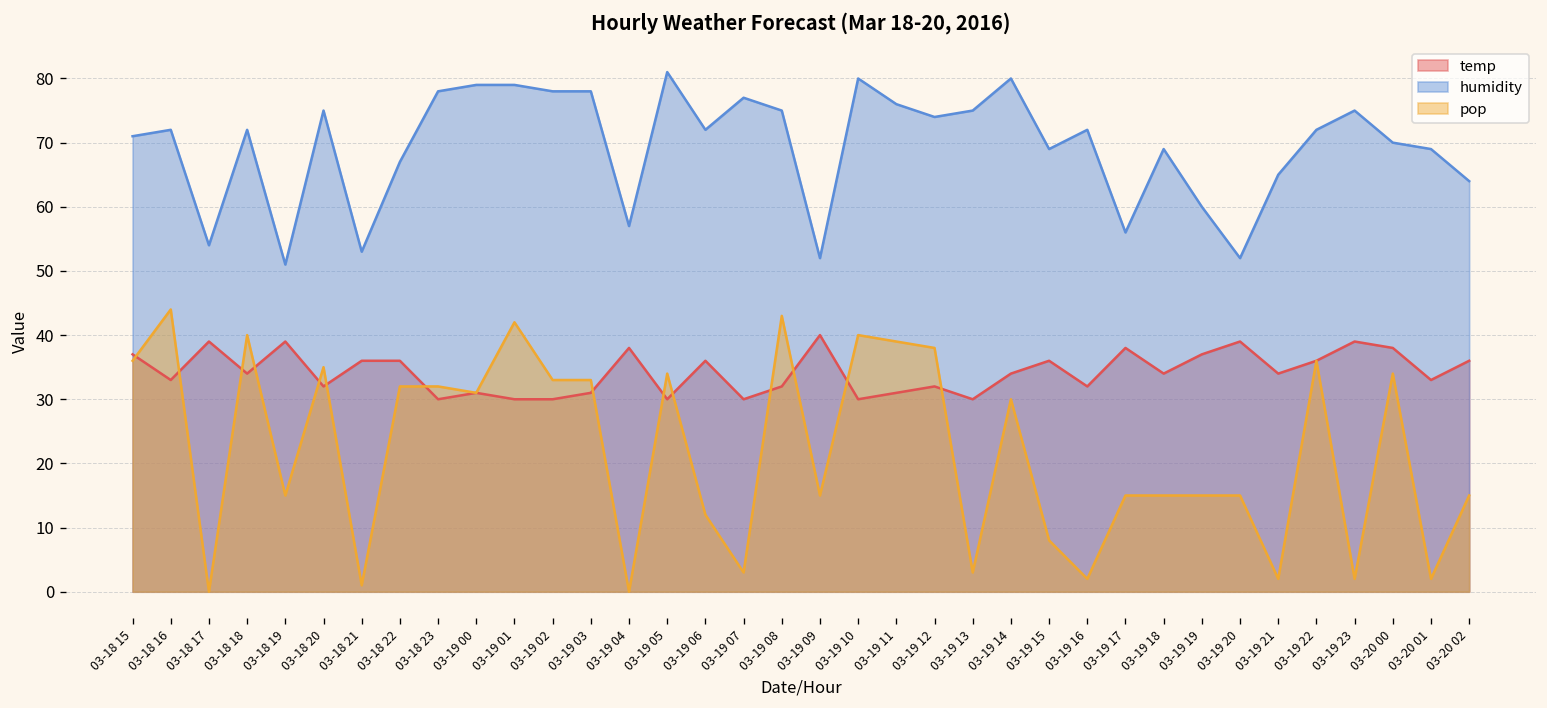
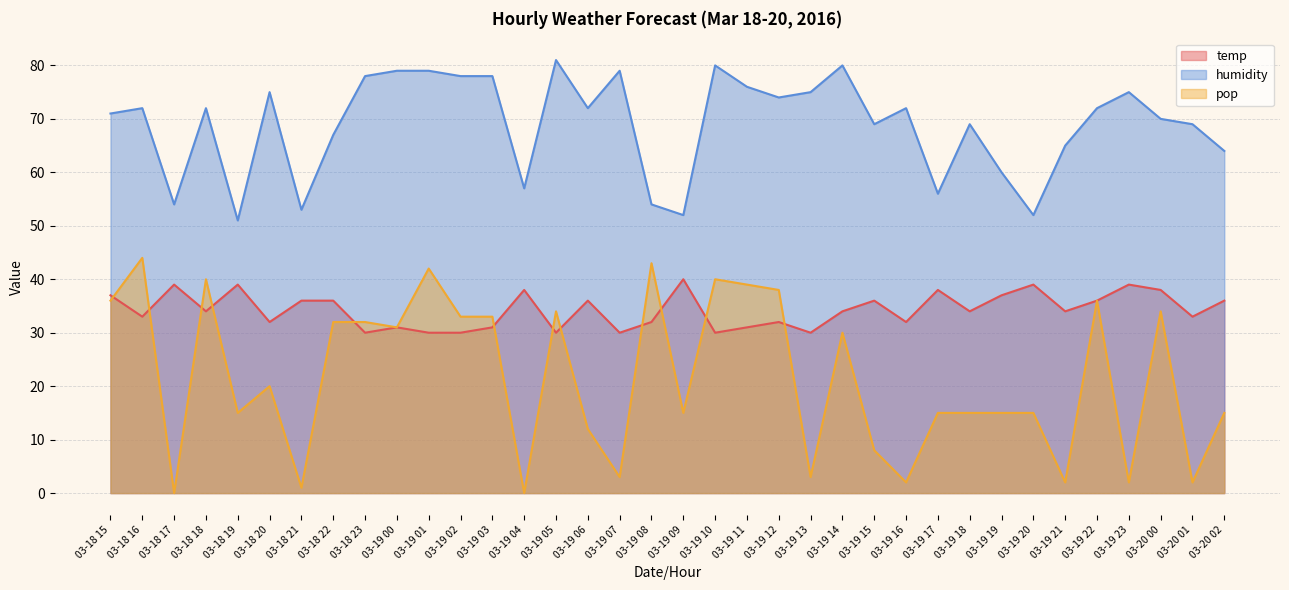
pop, 03-18 20: 35 -> 20
humidity, 03-19 07: 77 -> 79
humidity, 03-19 08: 75 -> 54
